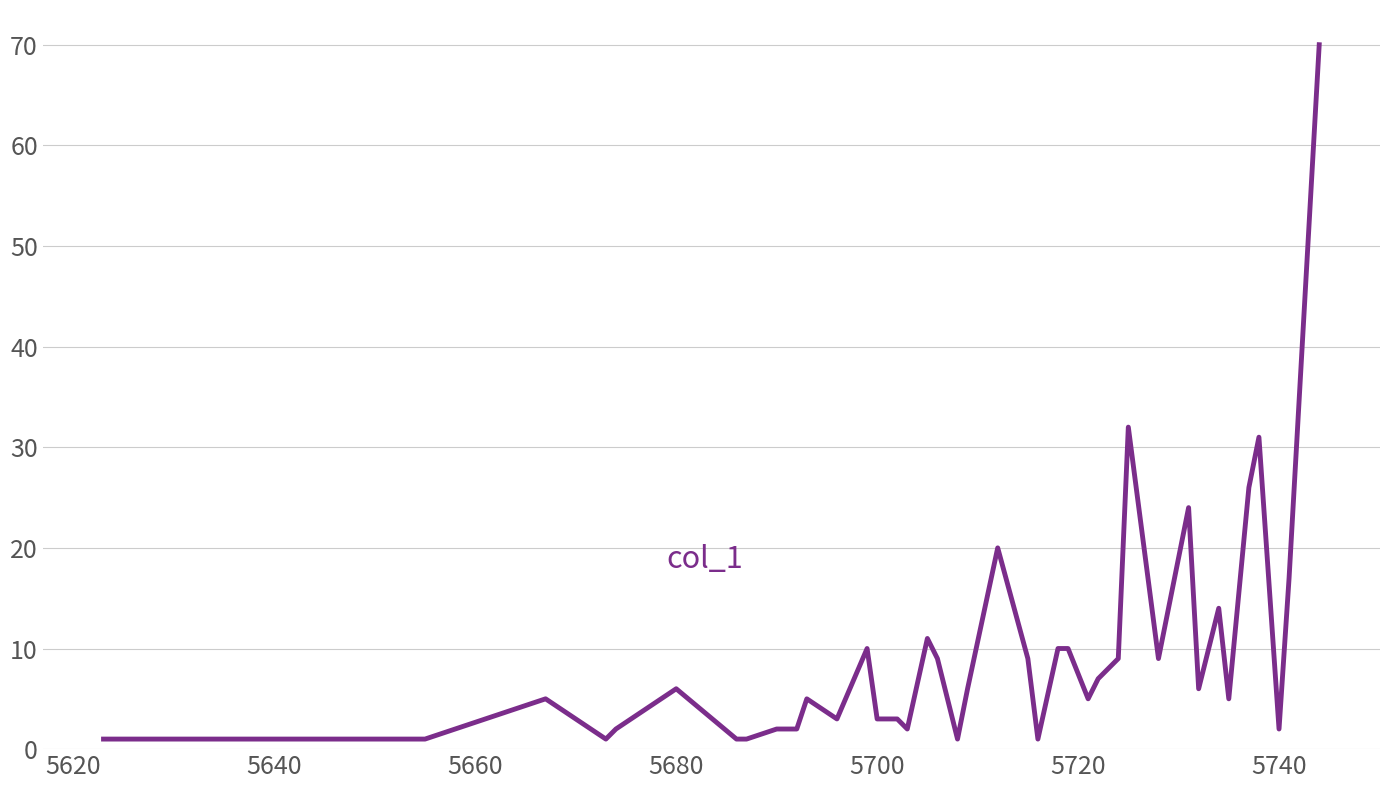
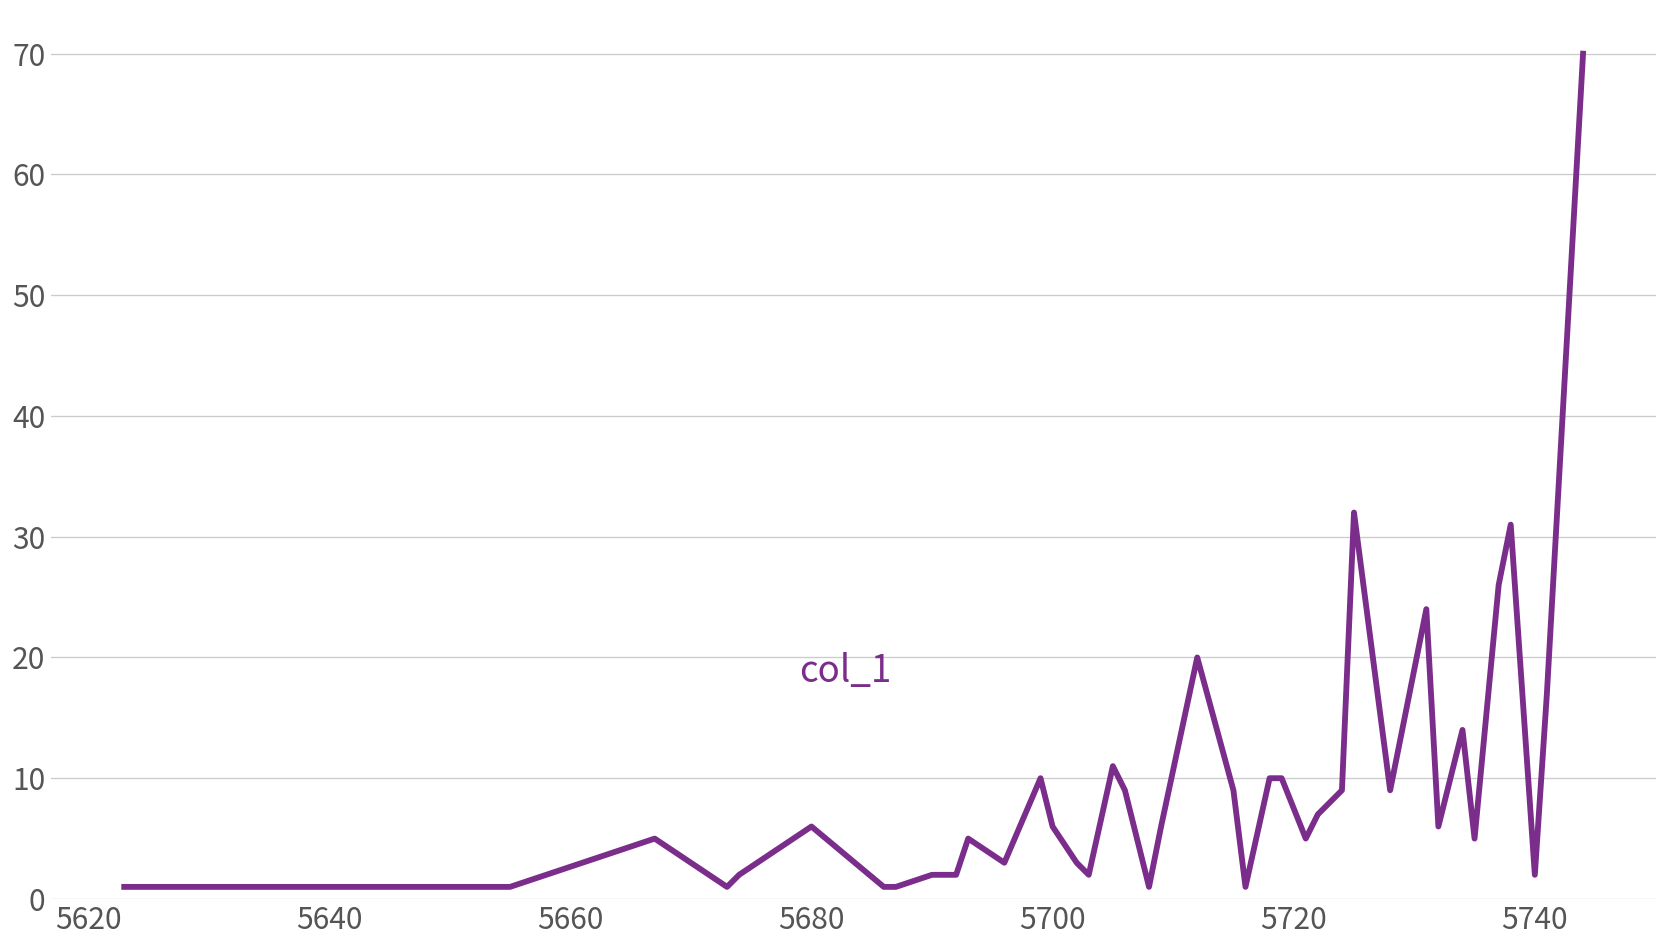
5700: 3 -> 6
